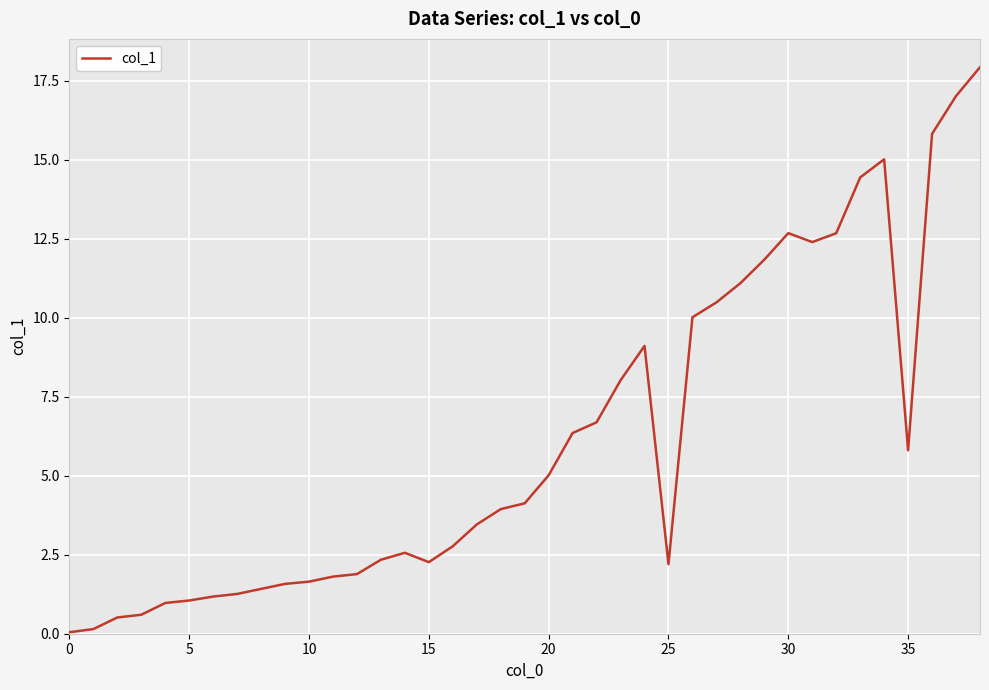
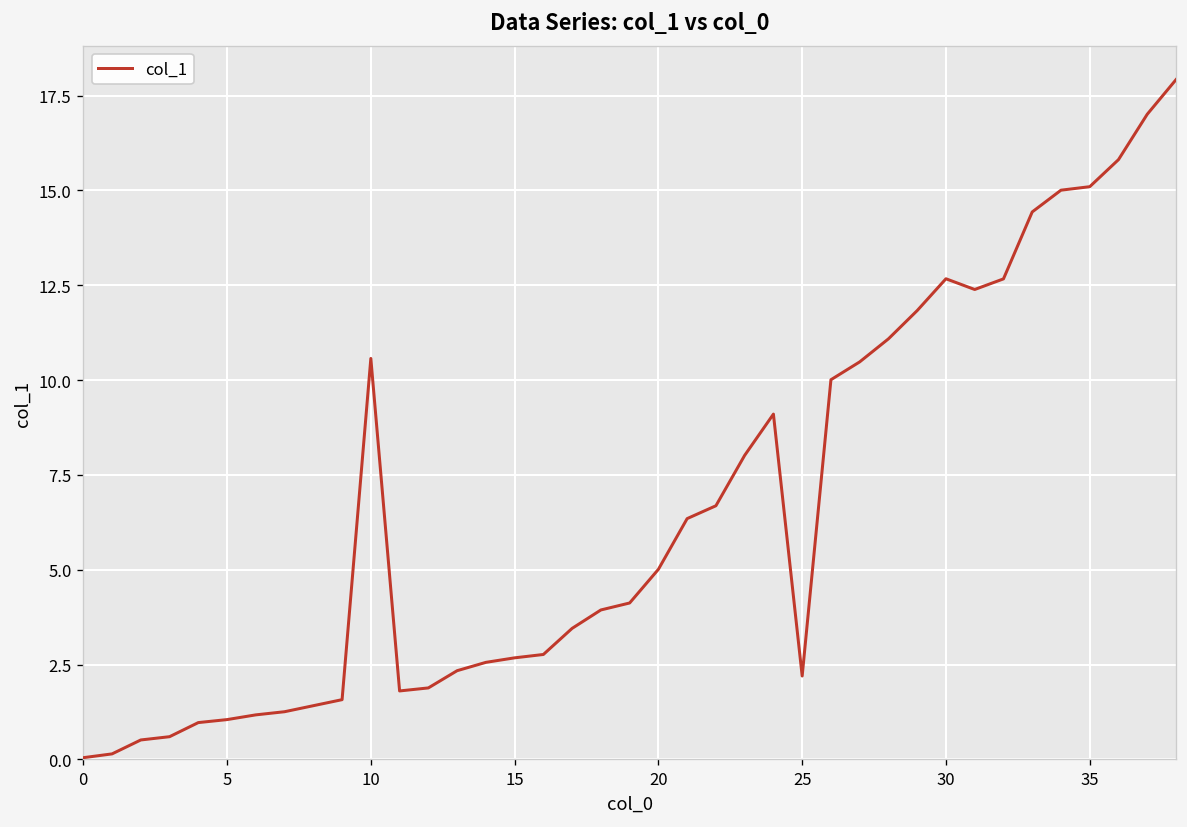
10: 1.6 -> 10.6
15: 2.3 -> 2.7
35: 5.8 -> 15.1
